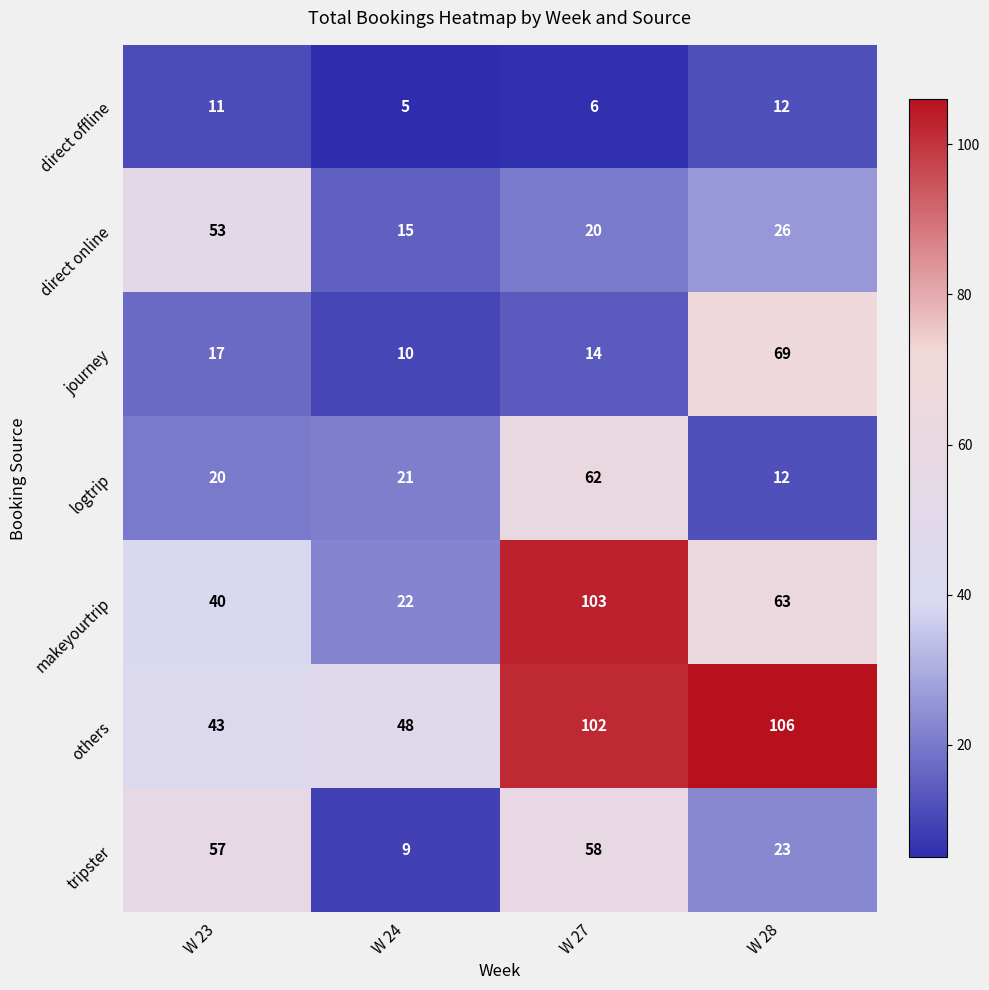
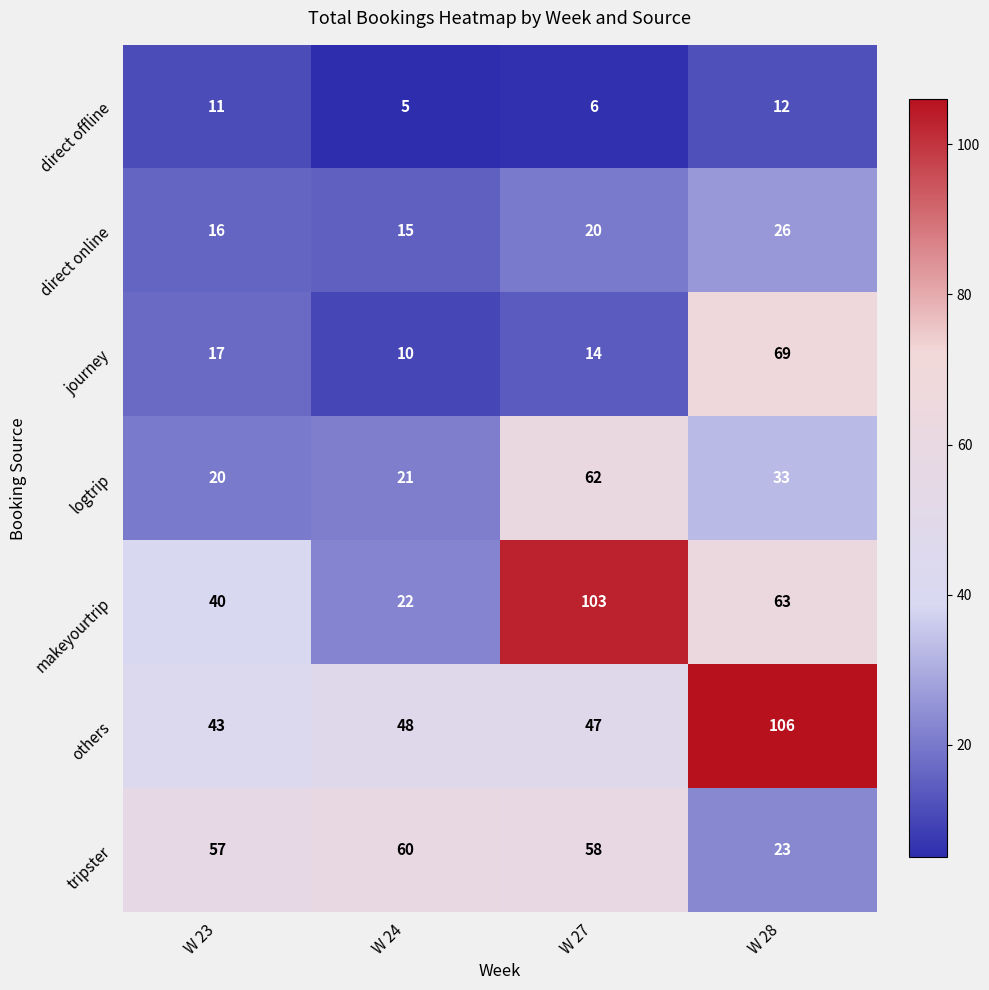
direct online, W 23: 53 -> 16
logtrip, W 28: 12 -> 33
others, W 27: 102 -> 47
tripster, W 24: 9 -> 60
